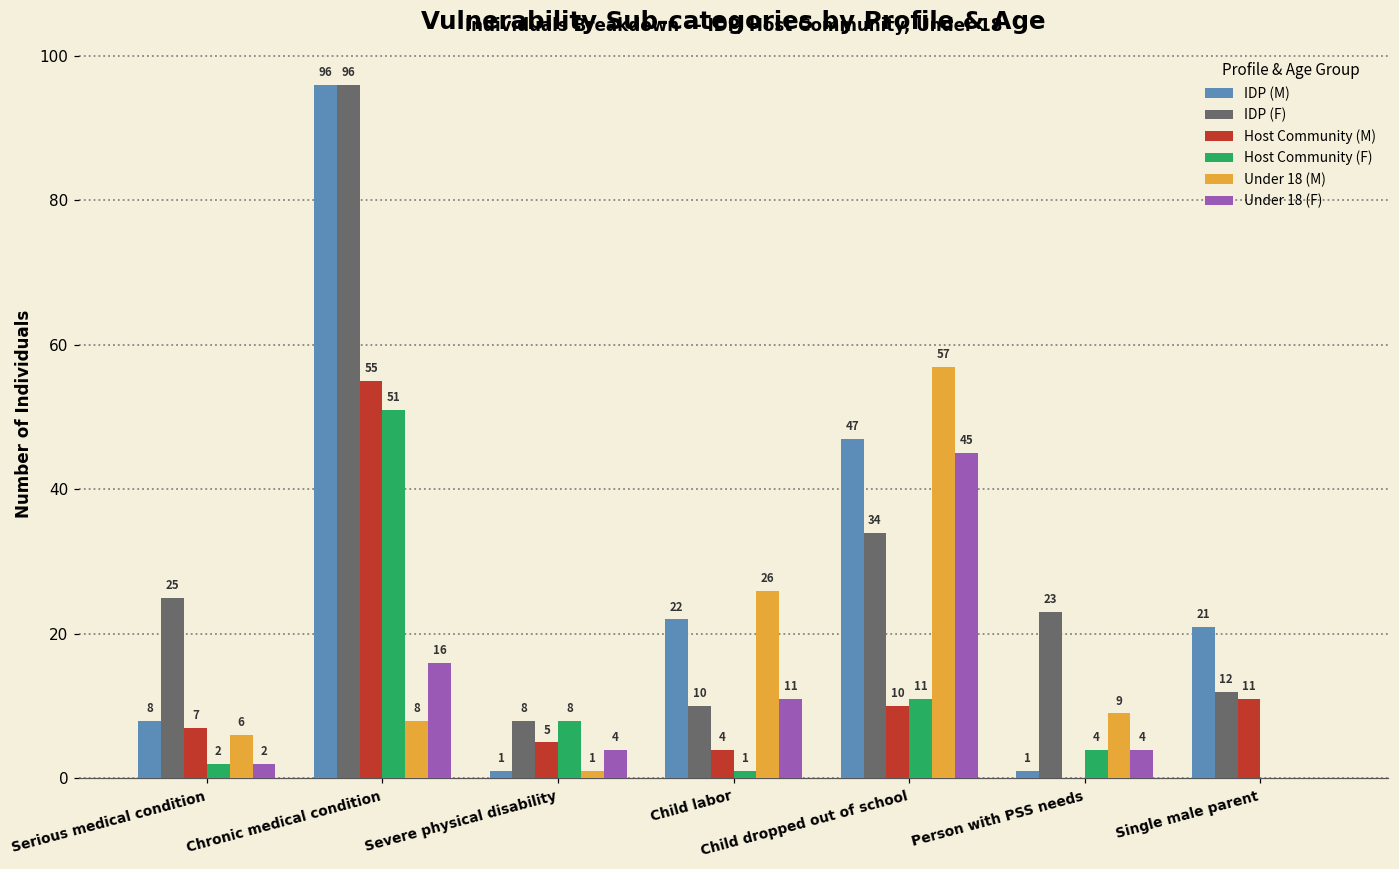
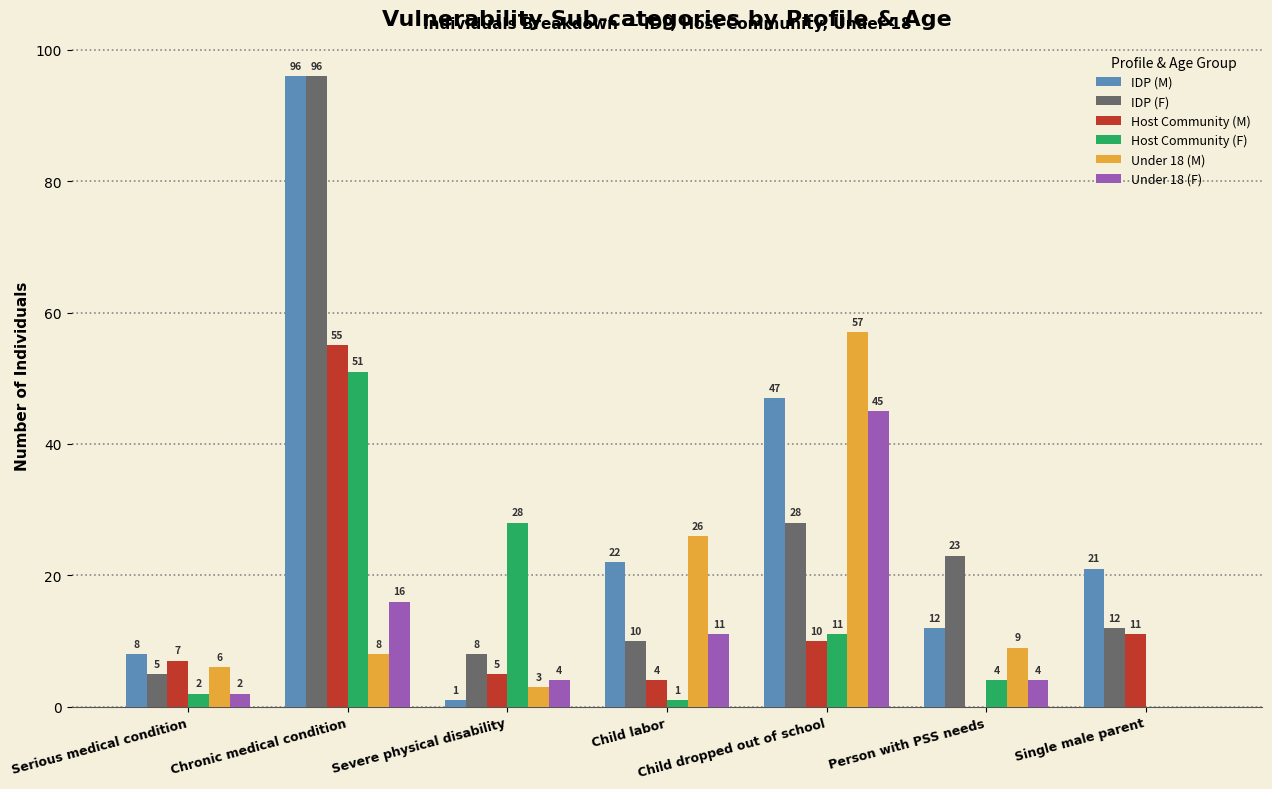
IDP (F), Serious medical condition: 25 -> 5
Host Community (F), Severe physical disability: 8 -> 28
Under 18 (M), Severe physical disability: 1 -> 3
IDP (F), Child dropped out of school: 34 -> 28
IDP (M), Person with PSS needs: 1 -> 12
